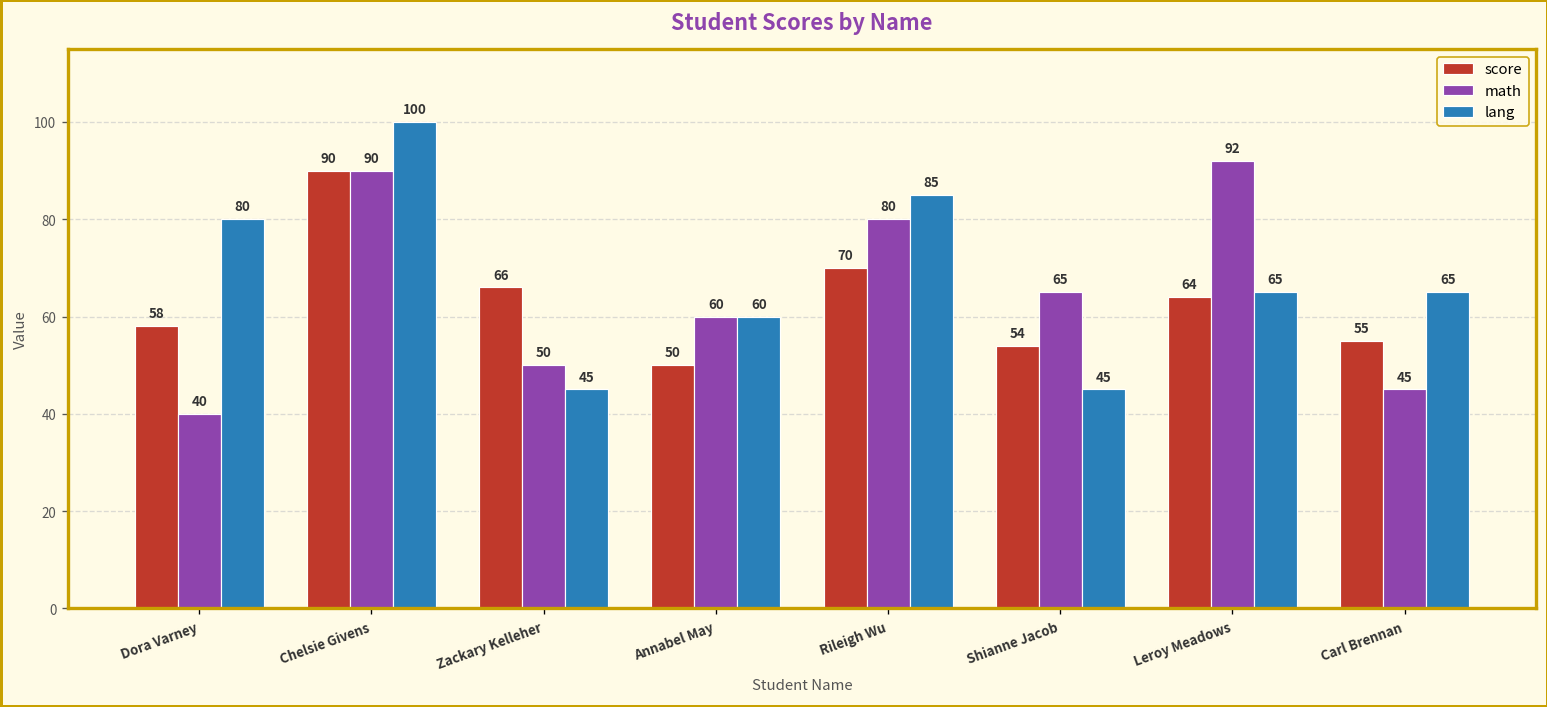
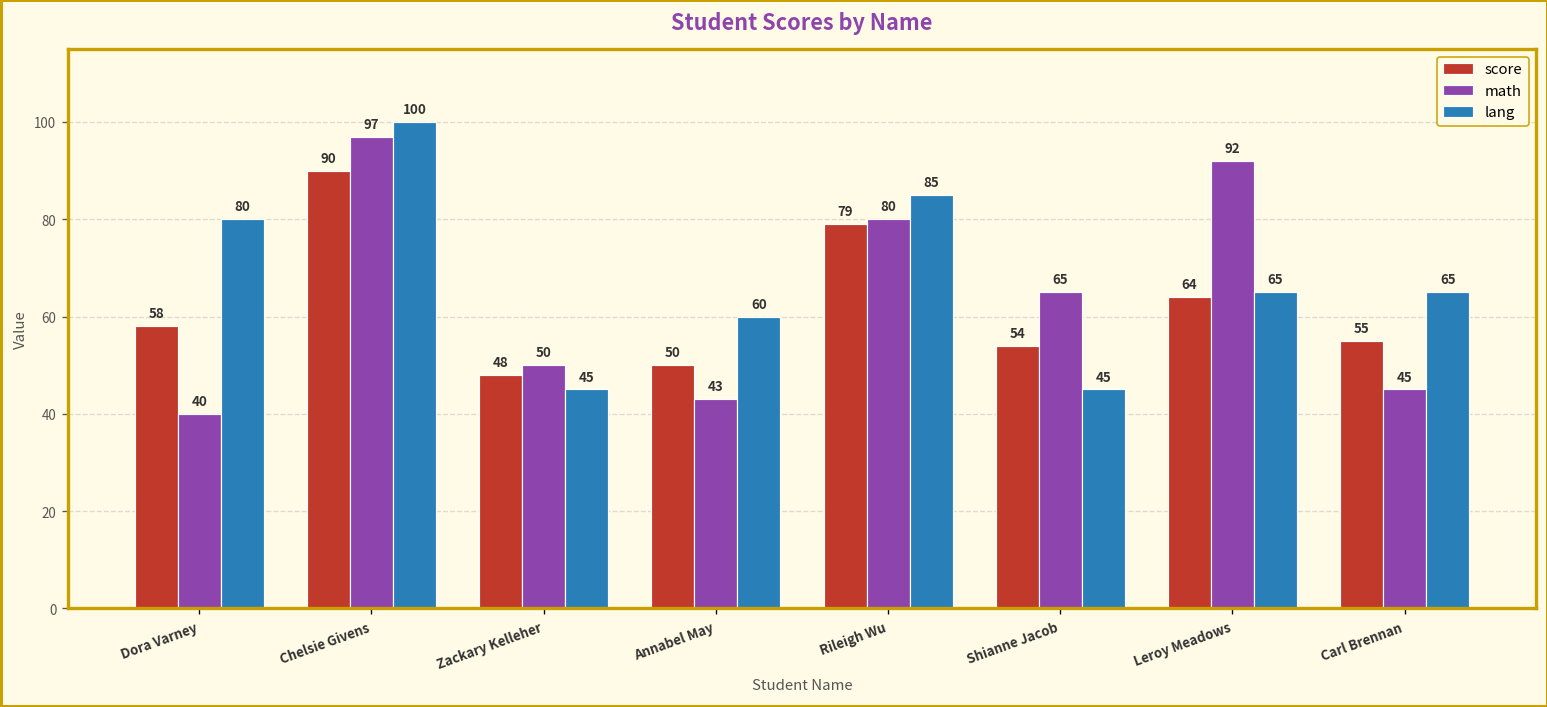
math, Chelsie Givens: 90 -> 97
score, Zackary Kelleher: 66 -> 48
math, Annabel May: 60 -> 43
score, Rileigh Wu: 70 -> 79
